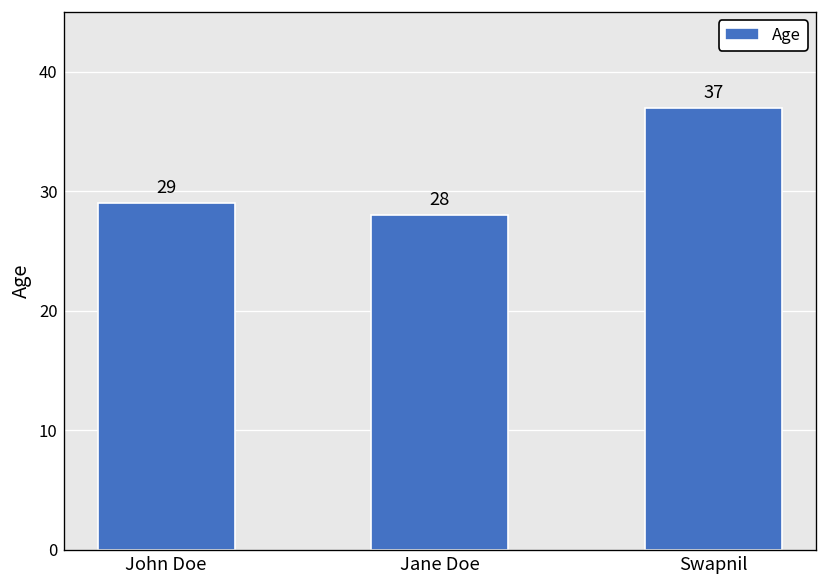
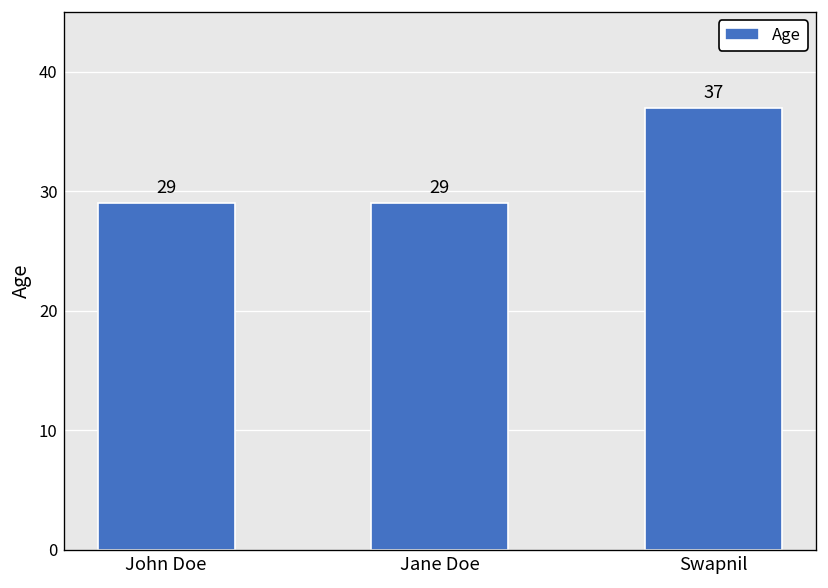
Jane Doe: 28 -> 29
